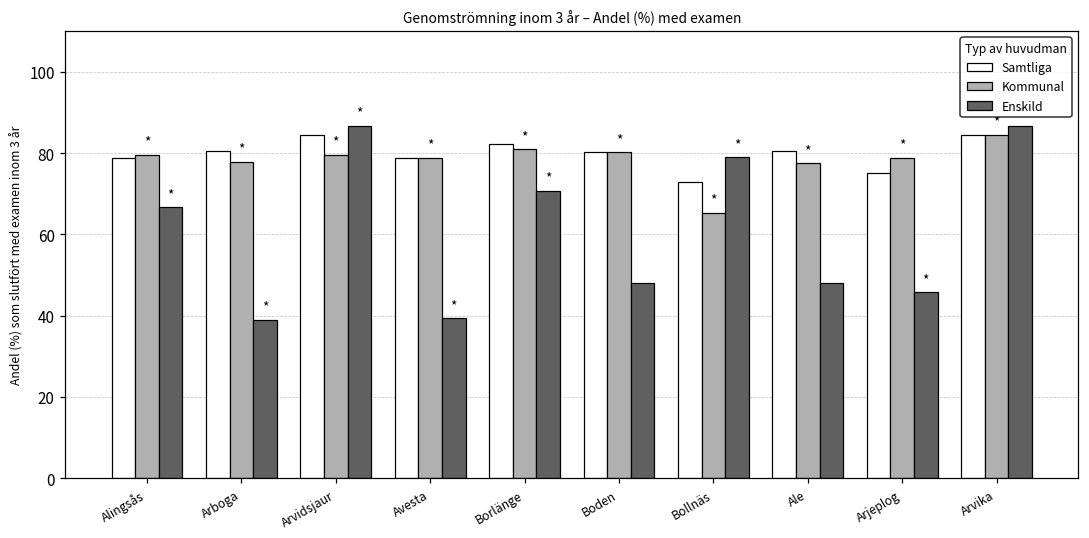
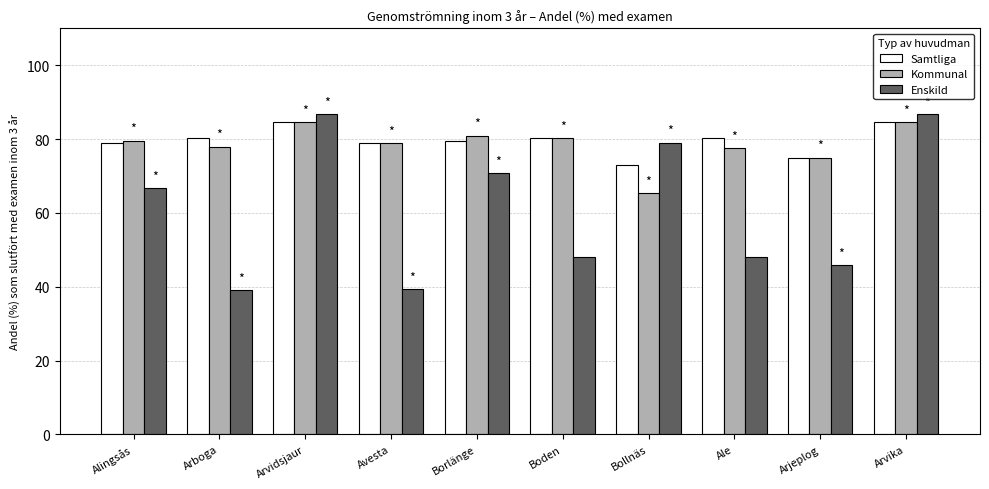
Kommunal, Arvidsjaur: 80 -> 85
Samtliga, Borlänge: 82 -> 80
Kommunal, Arjeplog: 79 -> 75
